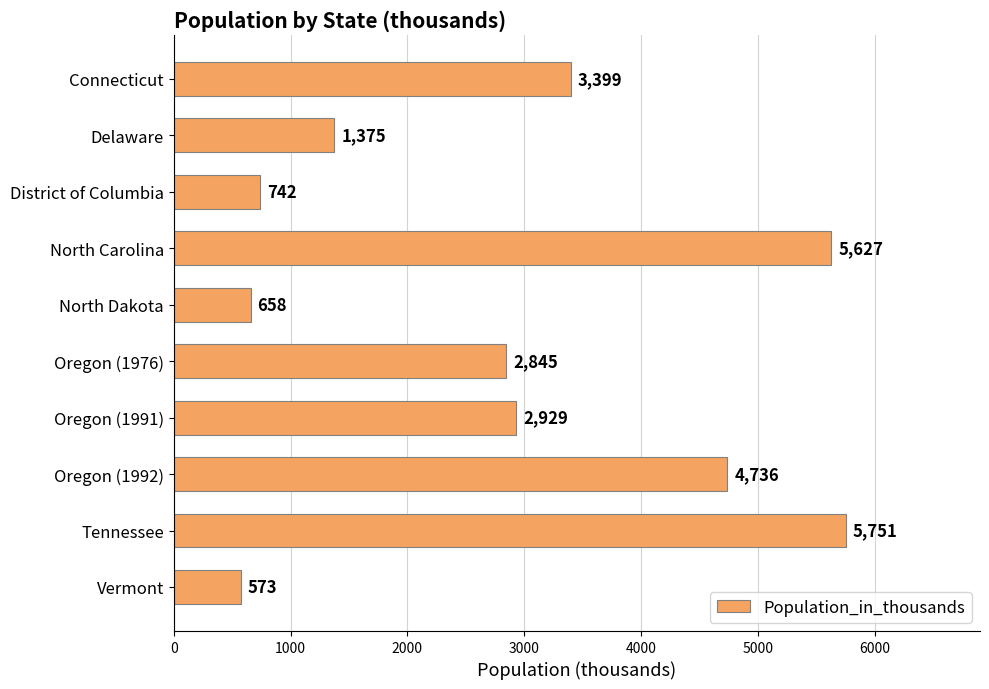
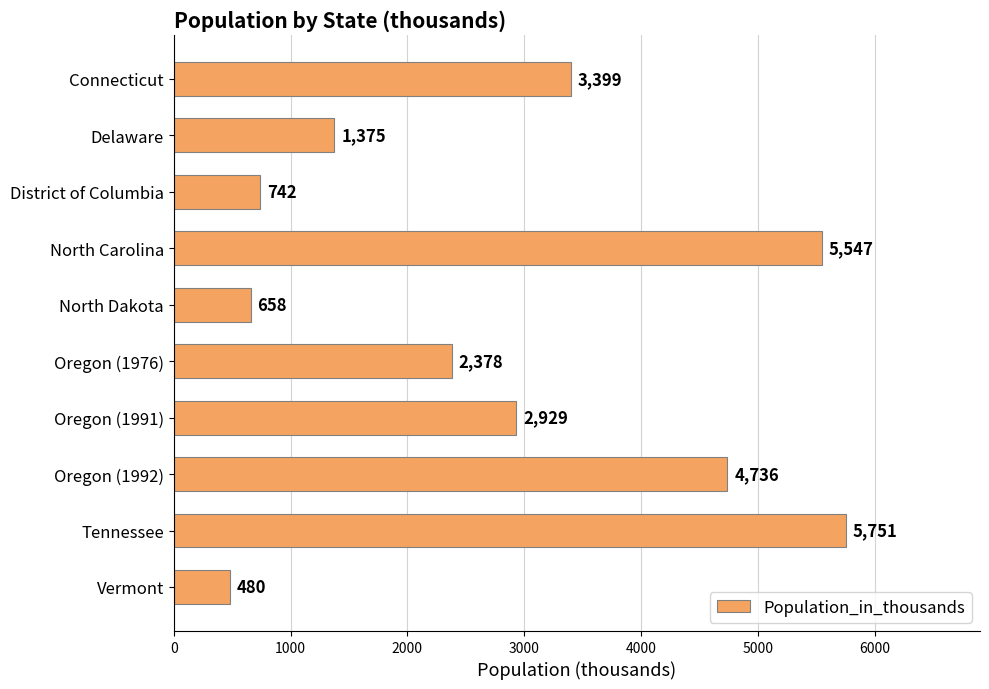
North Carolina: 5,627 -> 5,547
Oregon (1976): 2,845 -> 2,378
Vermont: 573 -> 480
